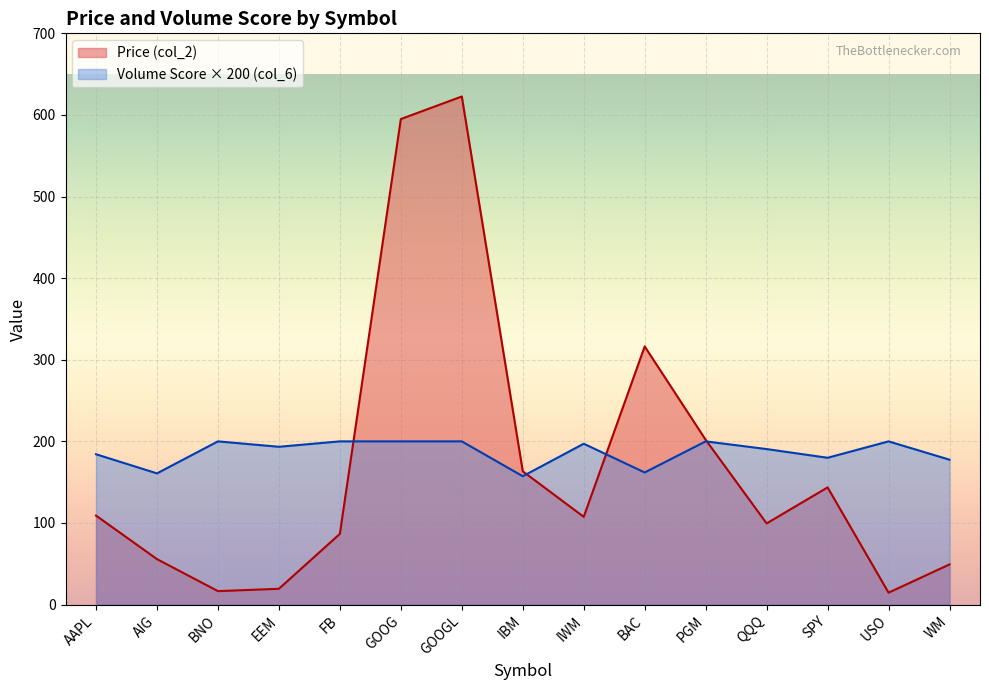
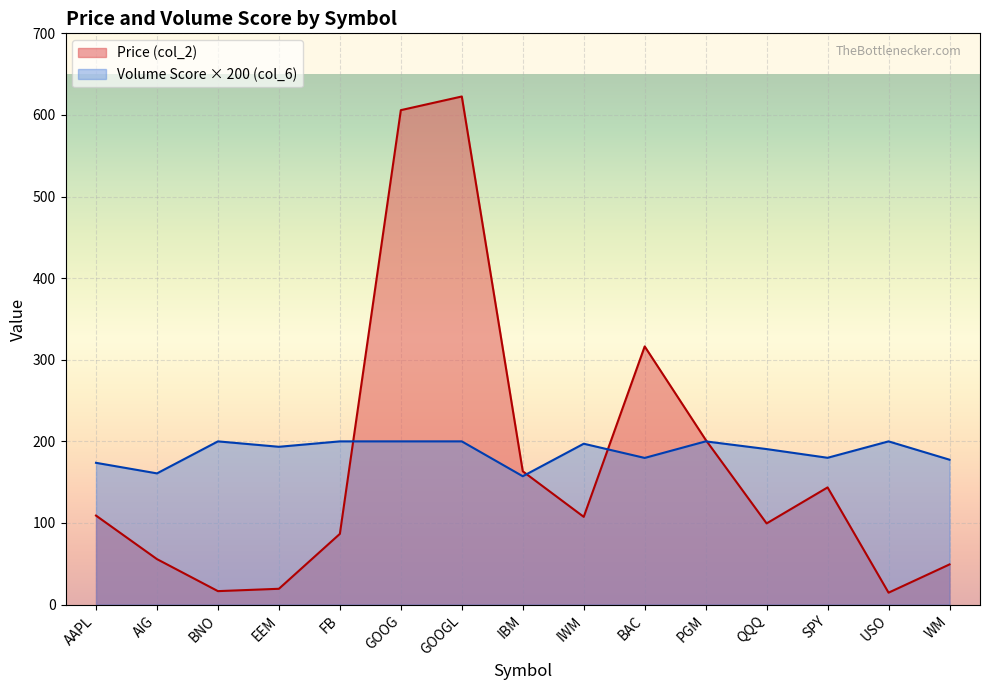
Volume Score × 200 (col_6), AAPL: 180 -> 170
Price (col_2), GOOG: 590 -> 610
Volume Score × 200 (col_6), BAC: 160 -> 180
